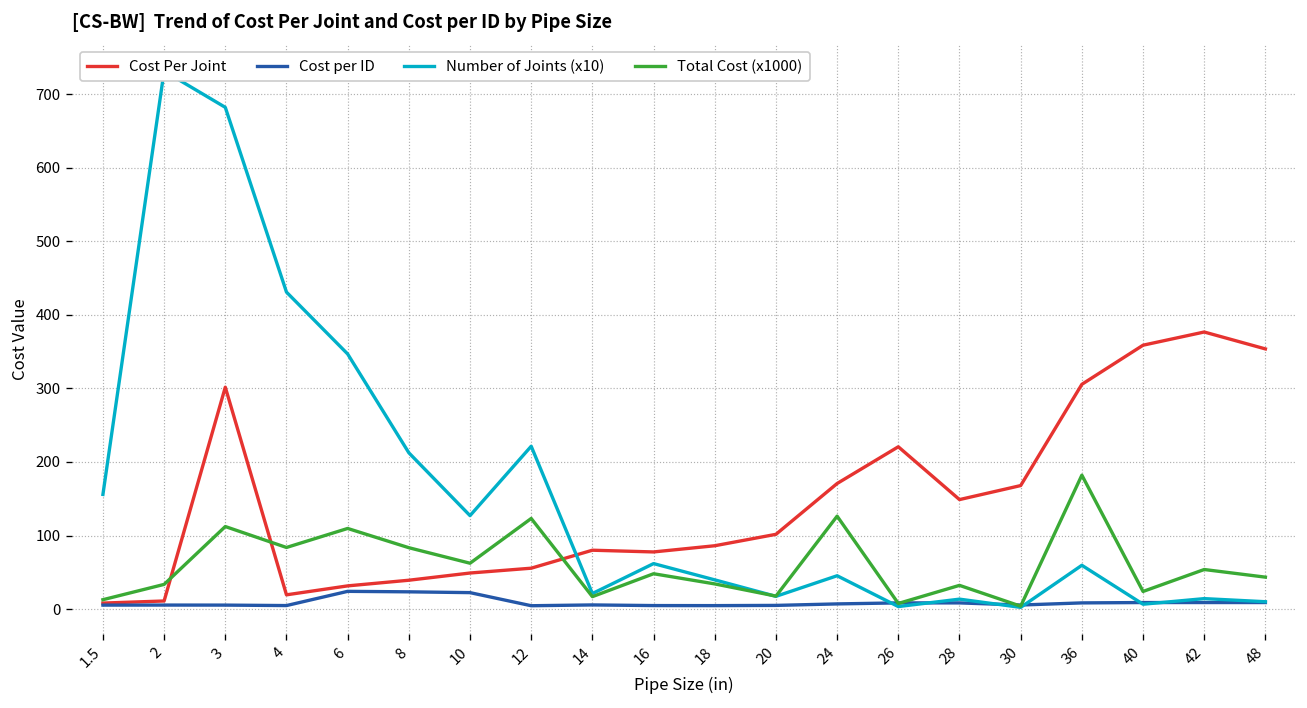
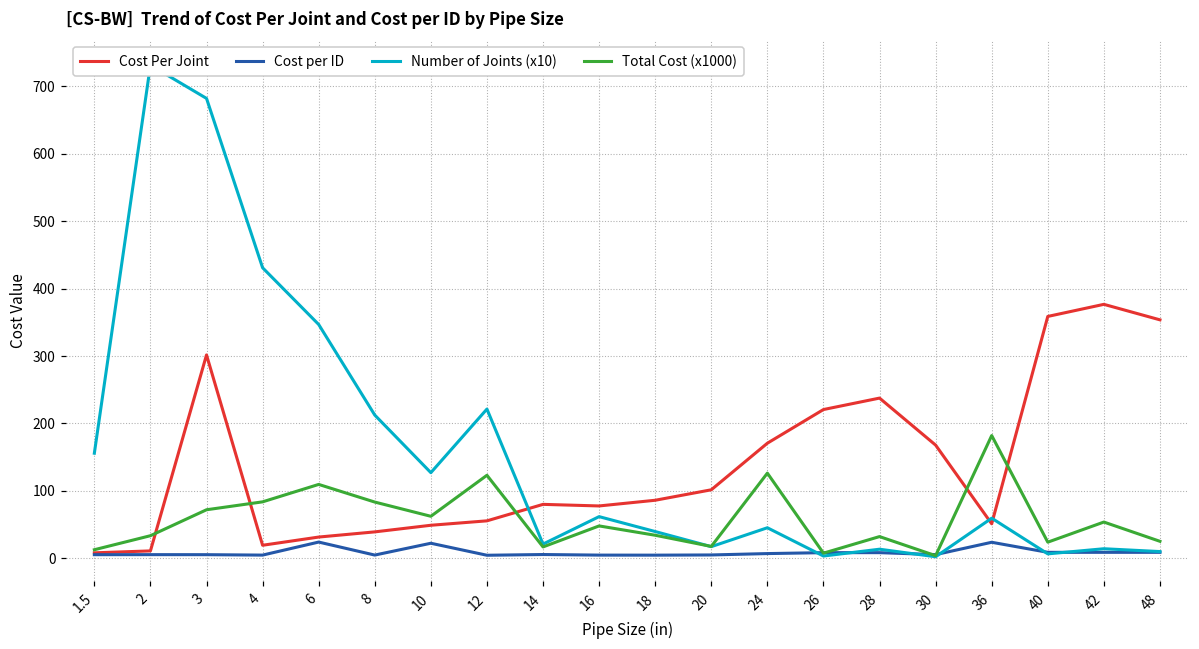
Total Cost (x1000), 3: 110 -> 70
Cost per ID, 8: 20 -> 0
Cost Per Joint, 28: 150 -> 240
Cost Per Joint, 36: 310 -> 50
Cost per ID, 36: 10 -> 20
Total Cost (x1000), 48: 40 -> 30
